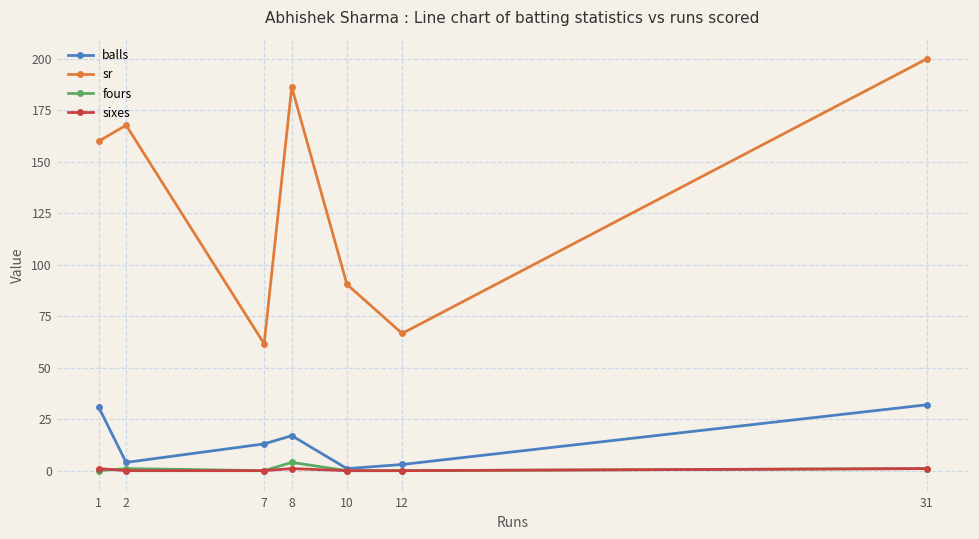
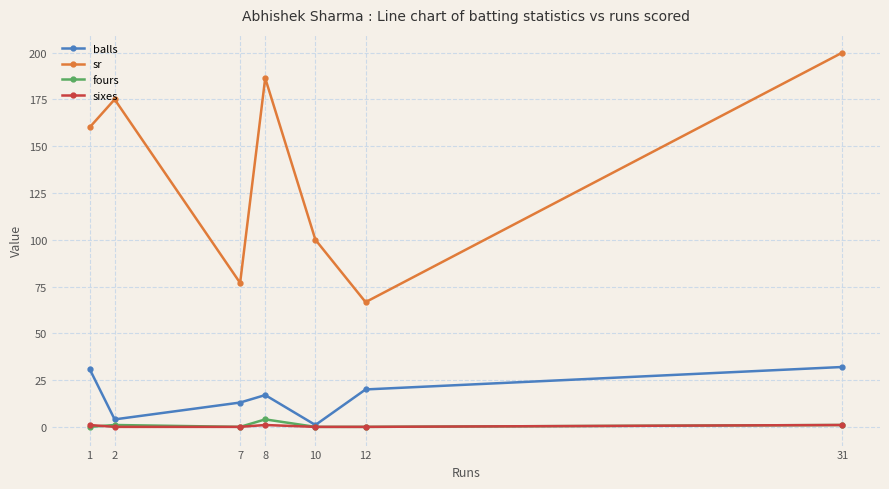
sr, 2: 168 -> 175
sr, 7: 62 -> 77
sr, 10: 91 -> 100
balls, 12: 3 -> 20
